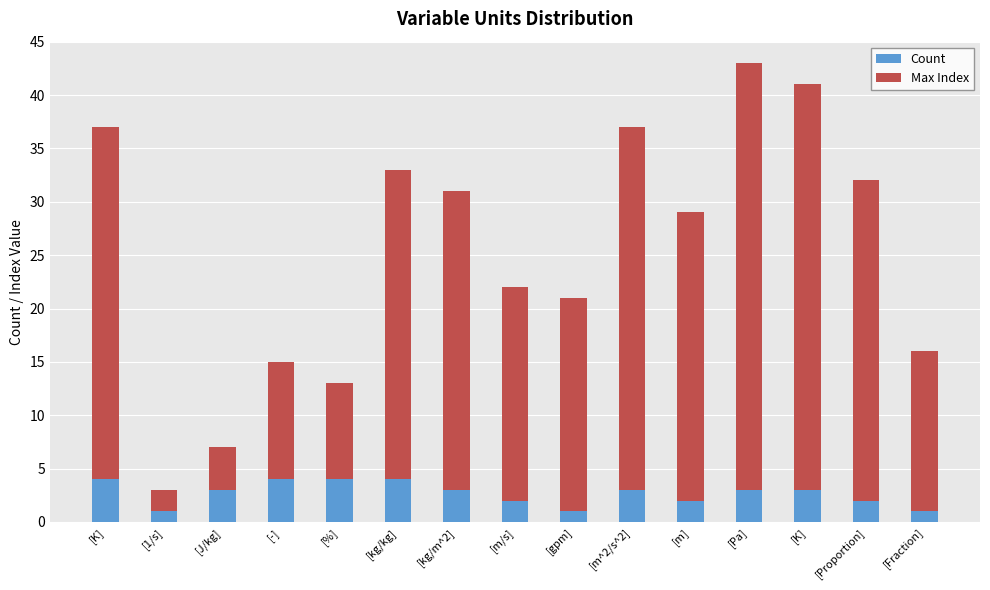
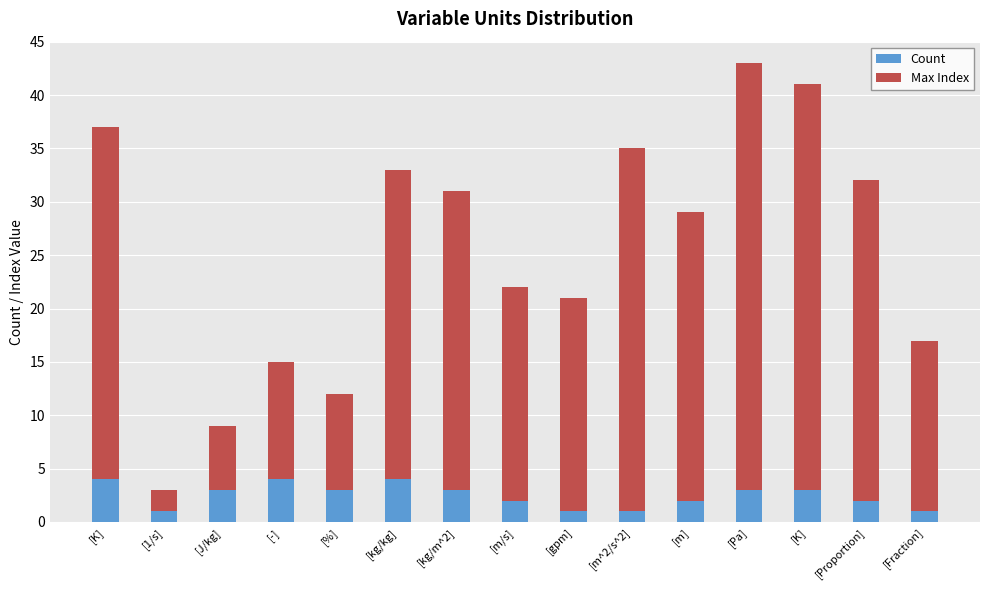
Max Index, [J/kg]: 4 -> 6
Count, [%]: 4 -> 3
Count, [m^2/s^2]: 3 -> 1
Max Index, [Fraction]: 15 -> 16
